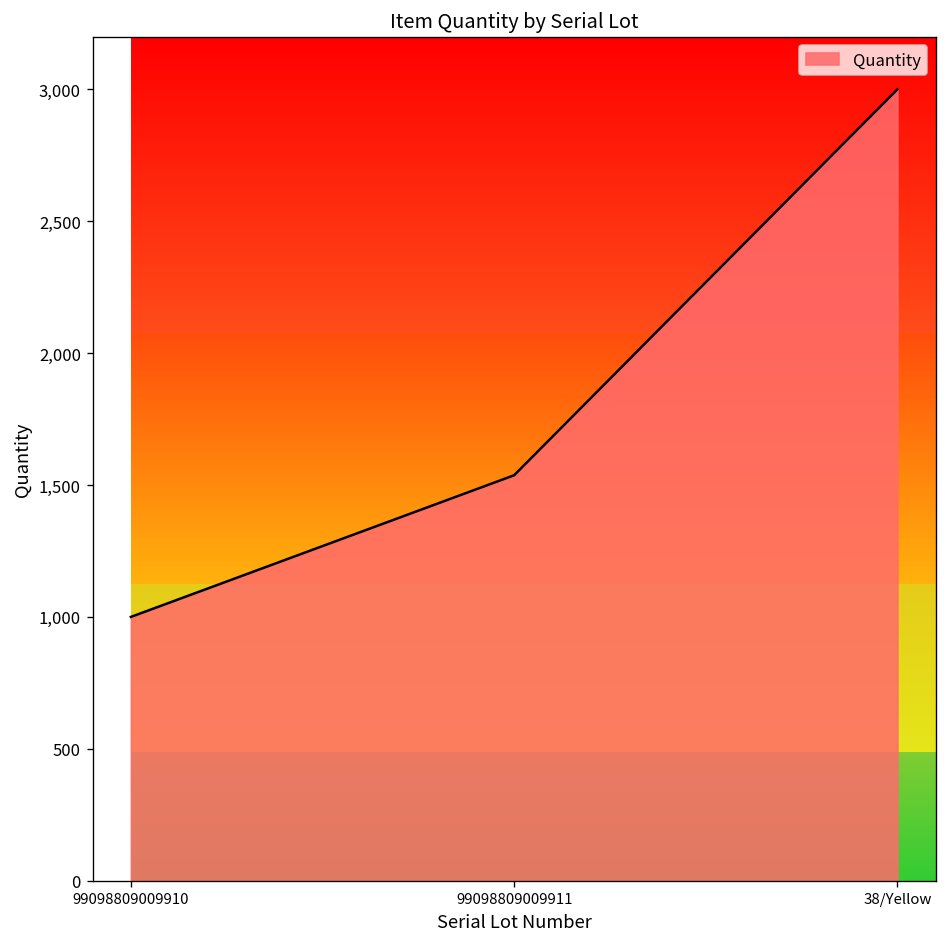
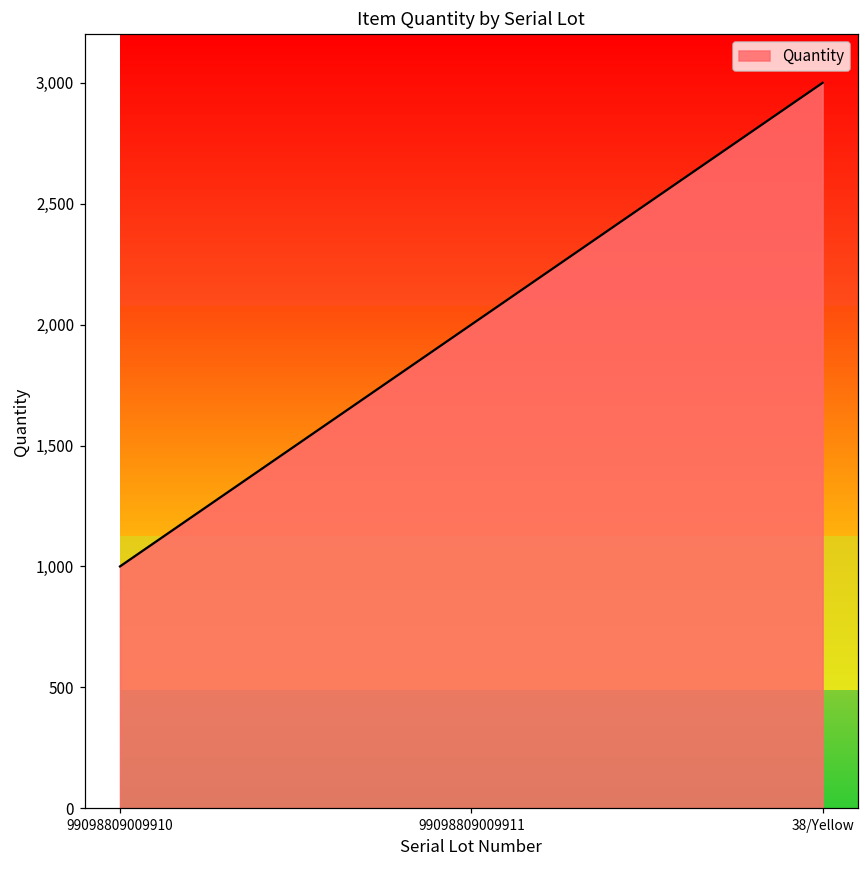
99098809009911: 1,540 -> 2,000
